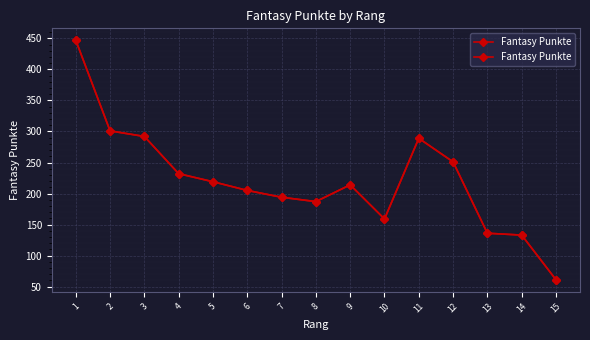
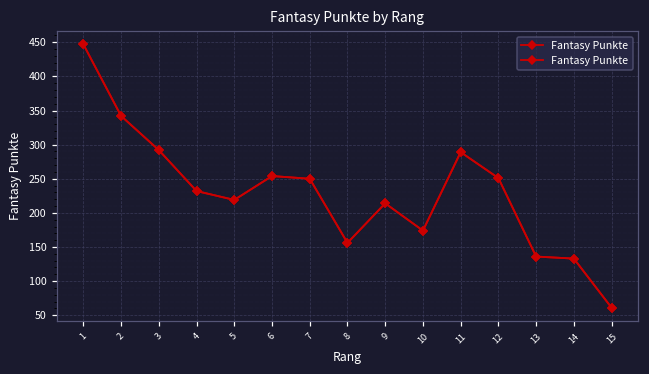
2: 300 -> 340
6: 210 -> 250
7: 190 -> 250
8: 190 -> 160
10: 160 -> 170
